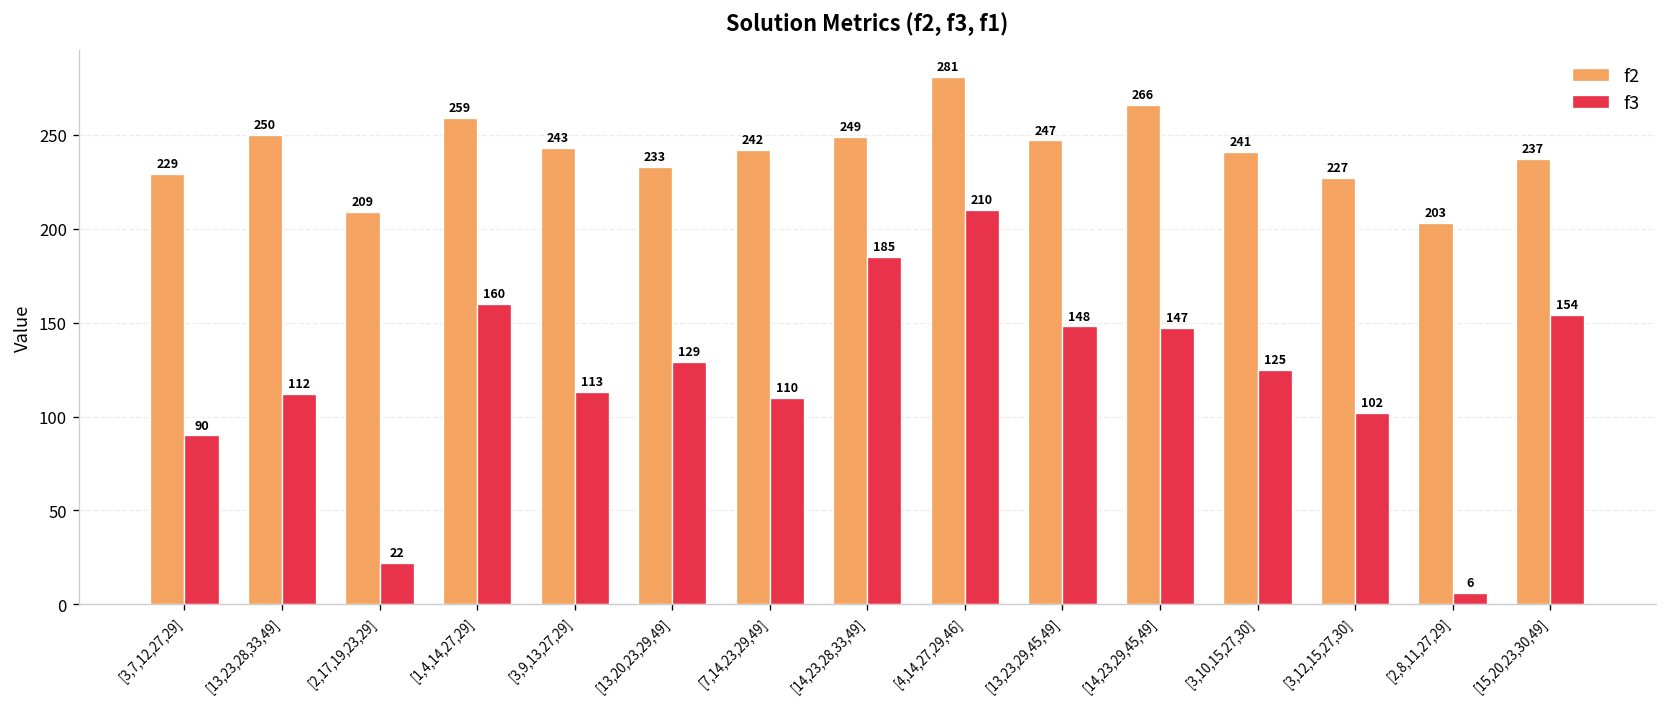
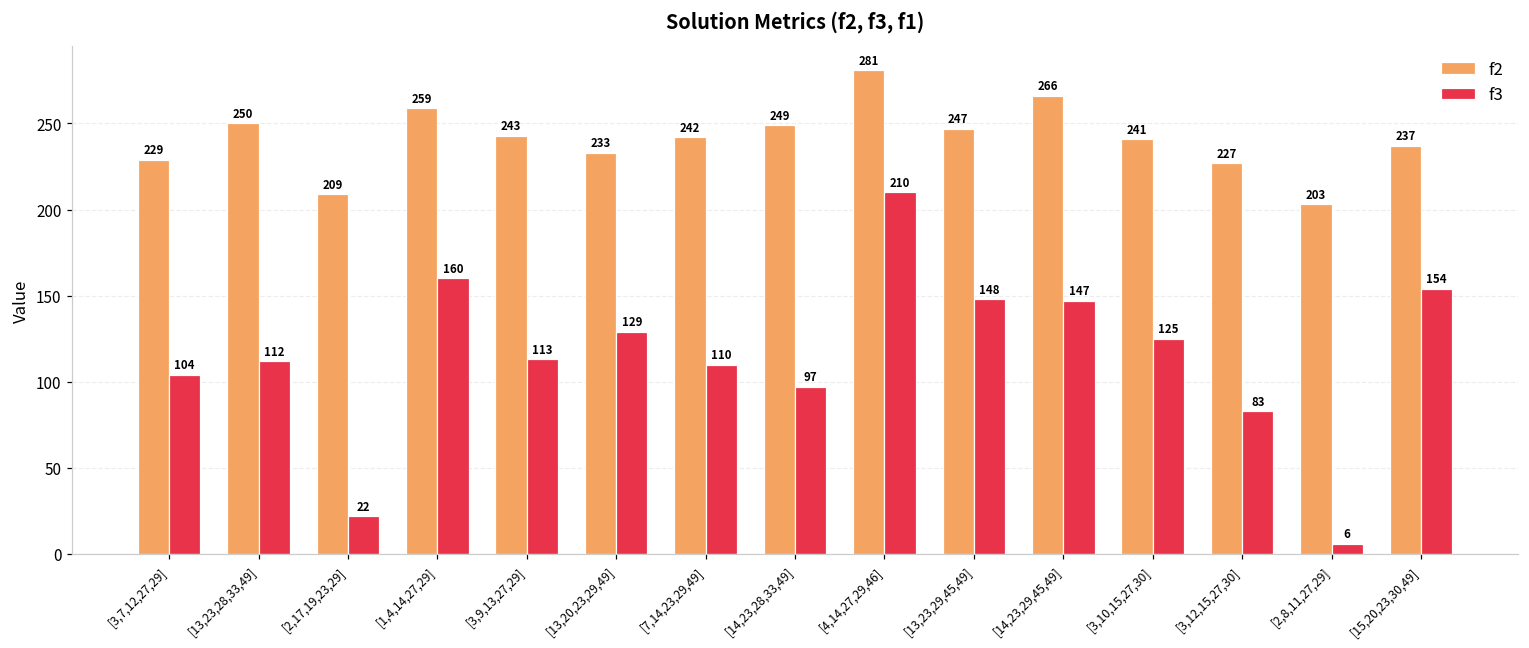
f3, [3,7,12,27,29]: 90 -> 104
f3, [14,23,28,33,49]: 185 -> 97
f3, [3,12,15,27,30]: 102 -> 83
